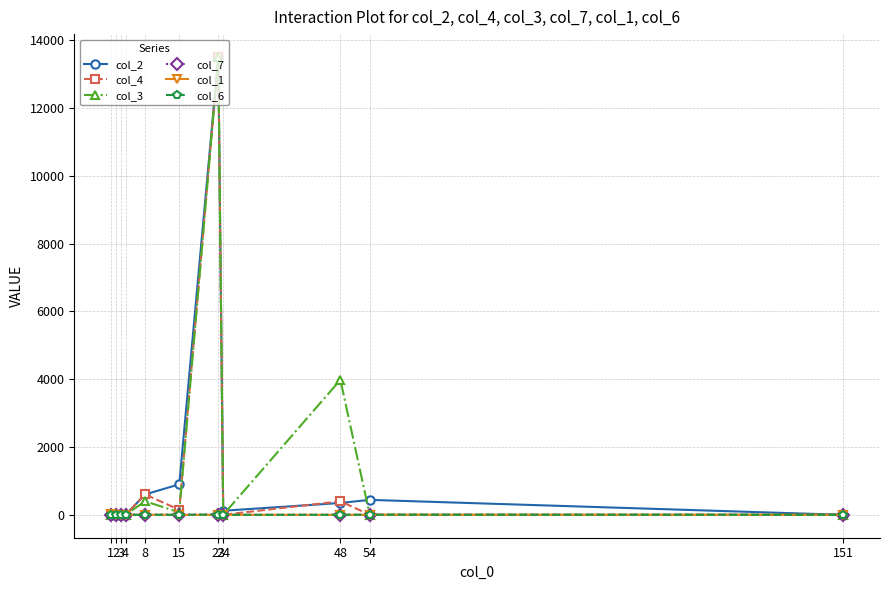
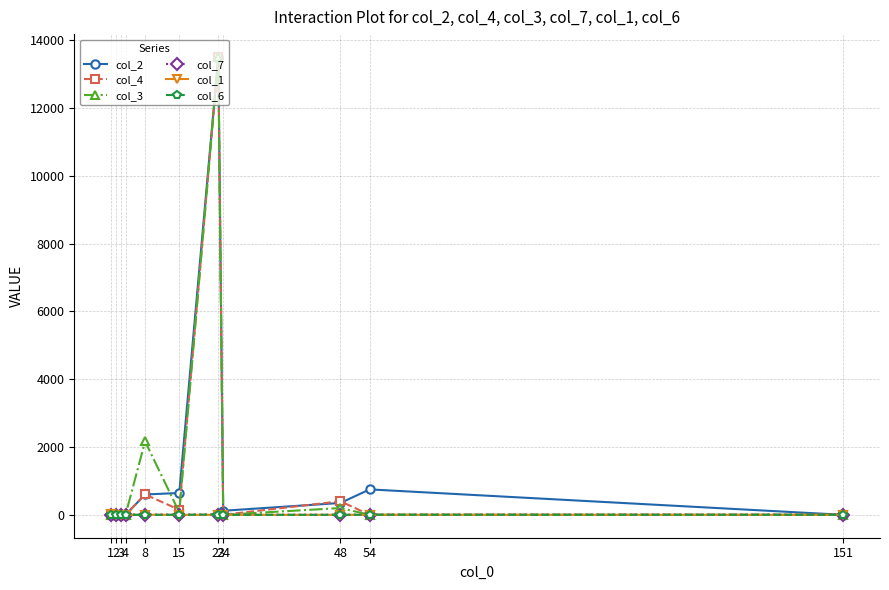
col_3, 8: 400 -> 2200
col_2, 15: 900 -> 600
col_3, 48: 4000 -> 200
col_2, 54: 400 -> 800
